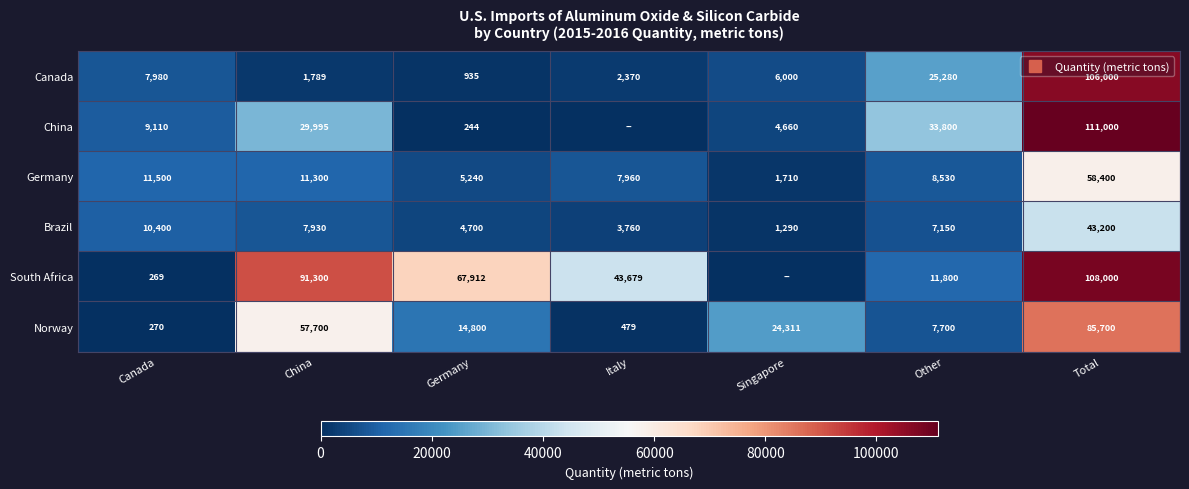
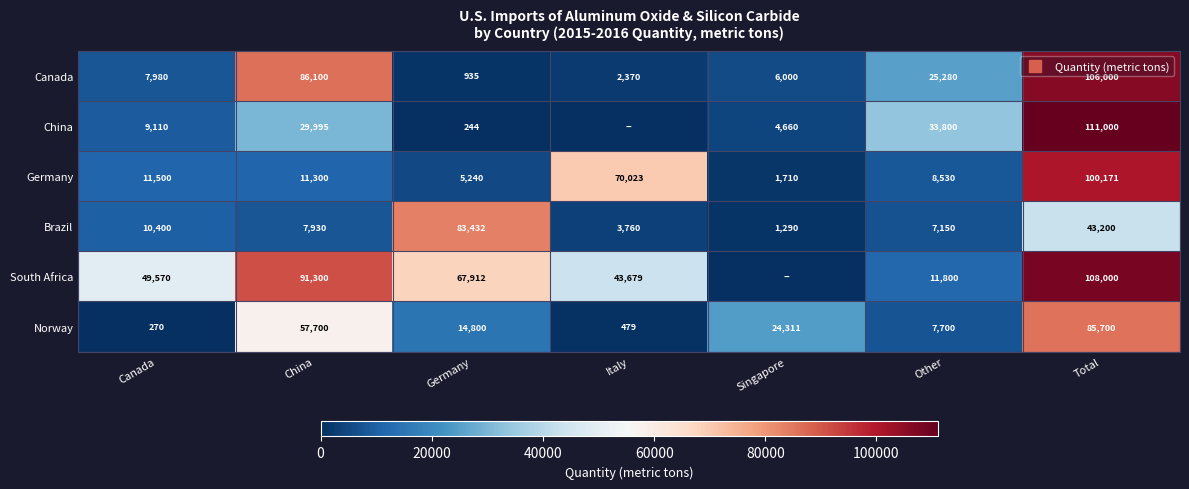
Canada, China: 1,789 -> 86,100
Germany, Italy: 7,960 -> 70,023
Germany, Total: 58,400 -> 100,171
Brazil, Germany: 4,700 -> 83,432
South Africa, Canada: 269 -> 49,570
